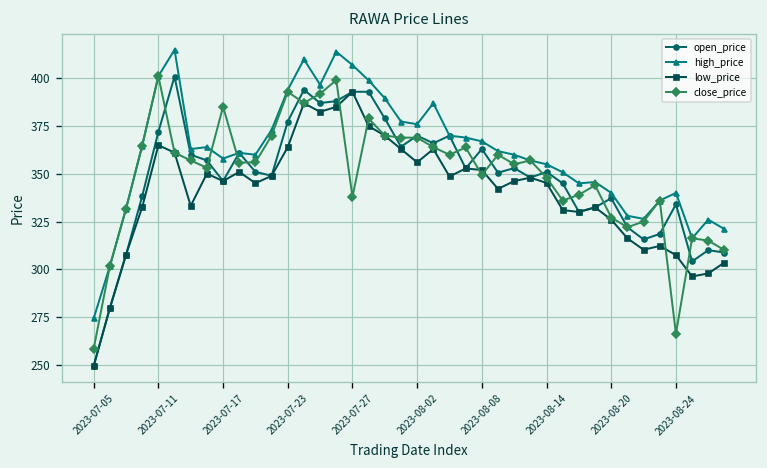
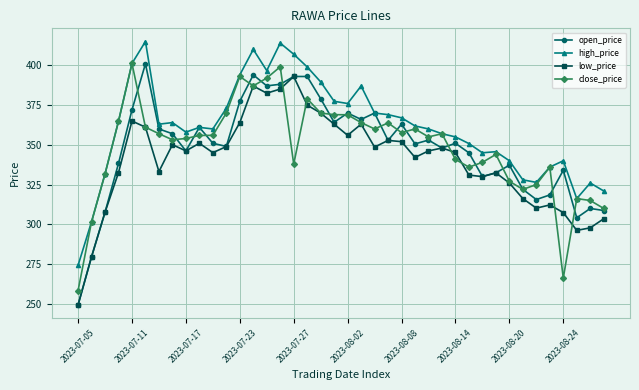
close_price, 2023-07-17: 385 -> 354
close_price, 2023-08-08: 349 -> 358
close_price, 2023-08-14: 348 -> 341
